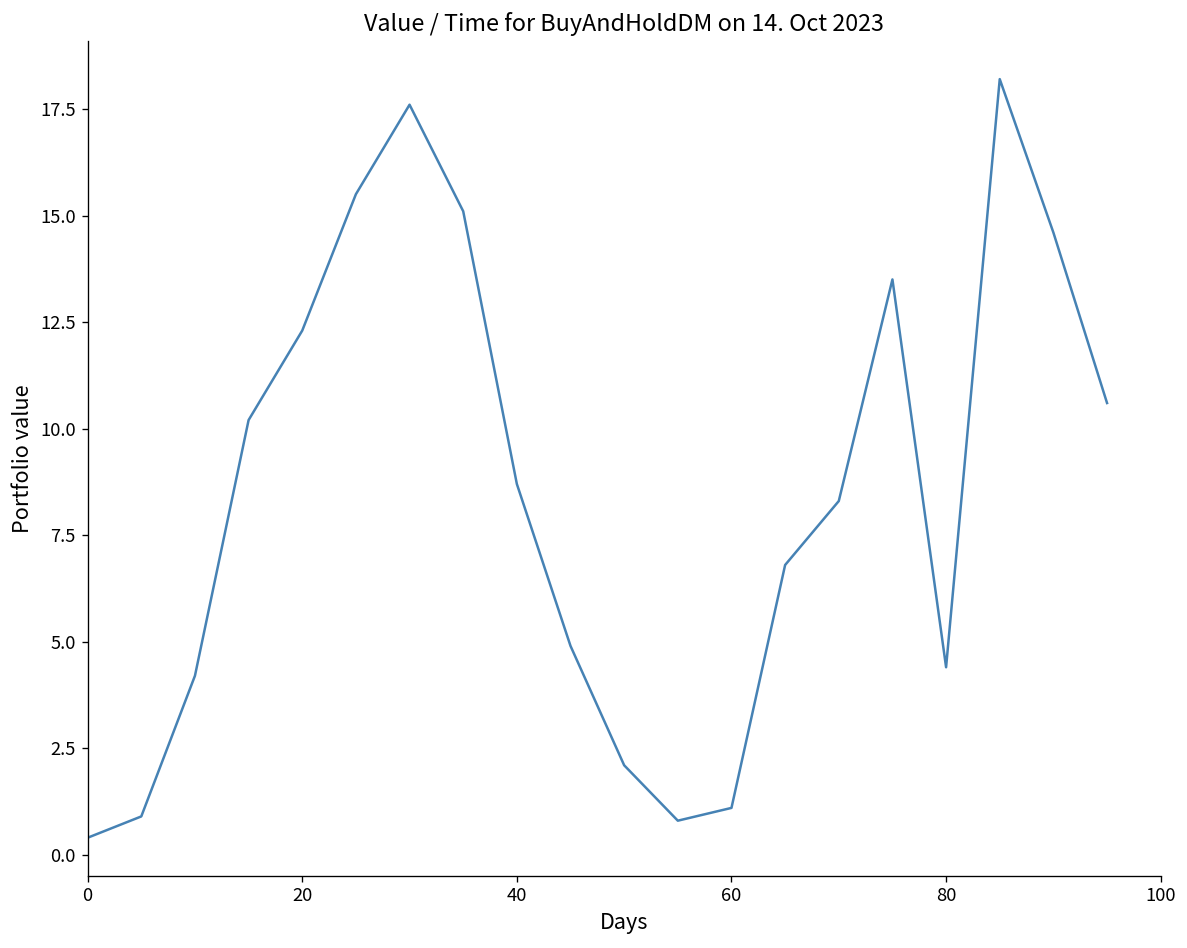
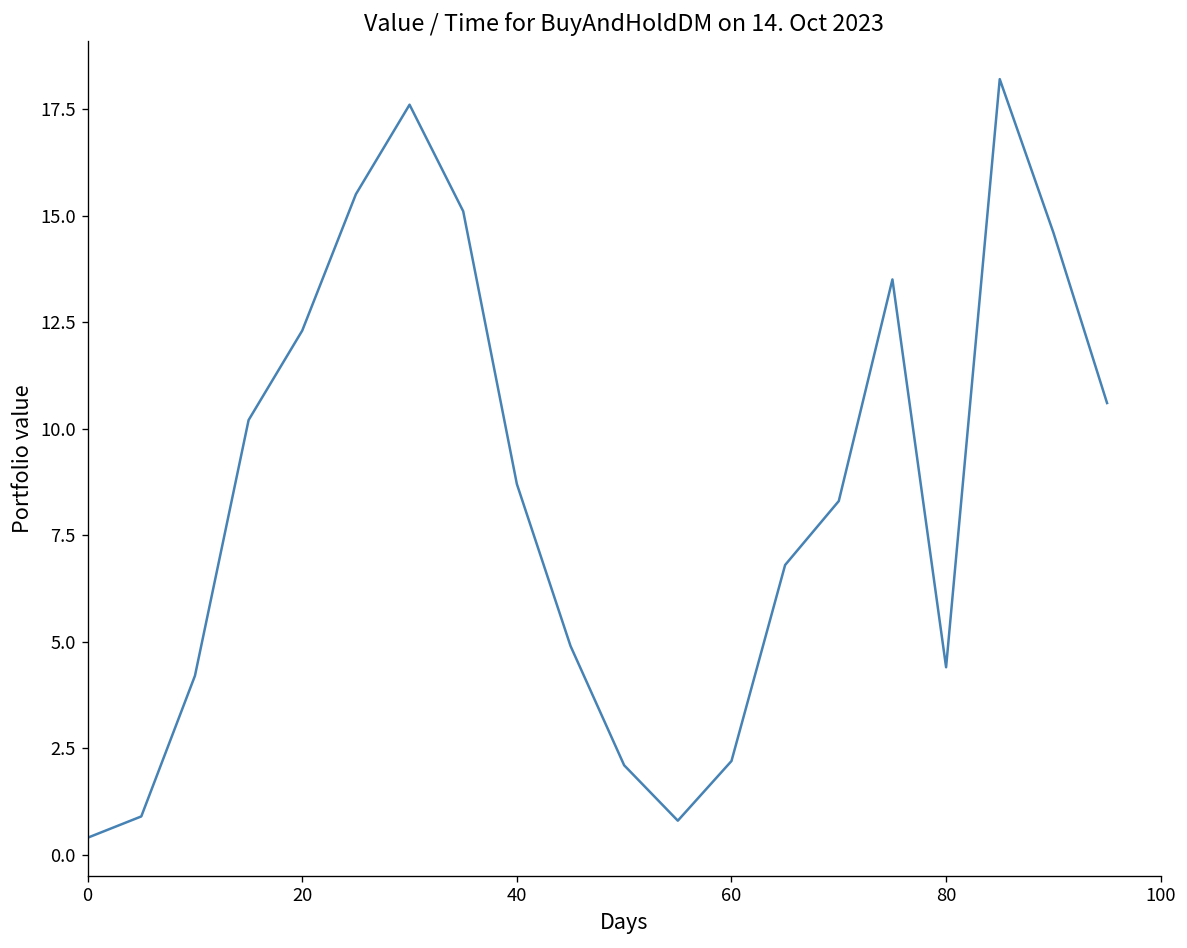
60: 1.1 -> 2.2
